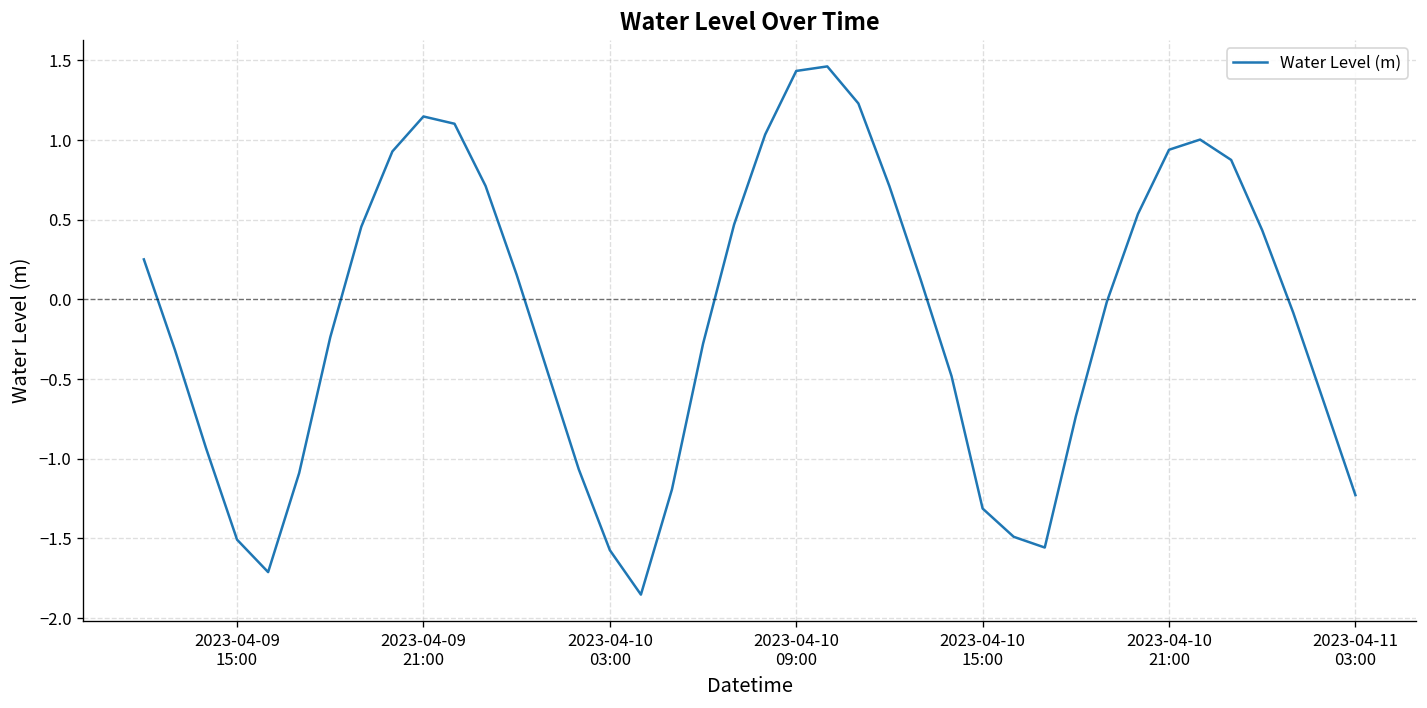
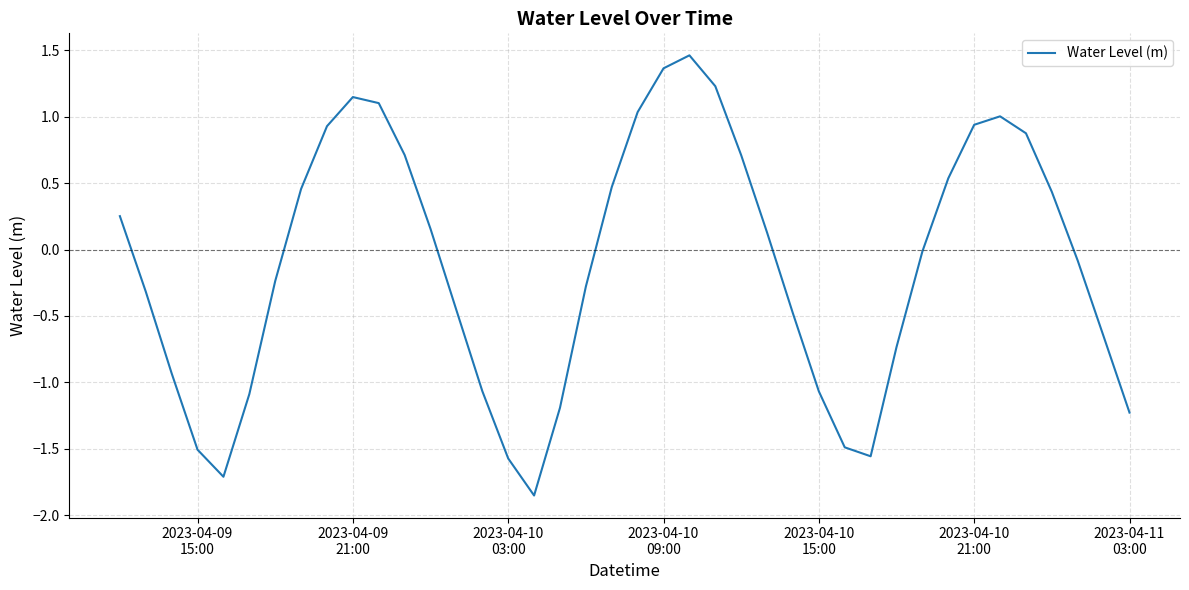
2023-04-10 09:00: 1.43 -> 1.36
2023-04-10 15:00: -1.31 -> -1.07
